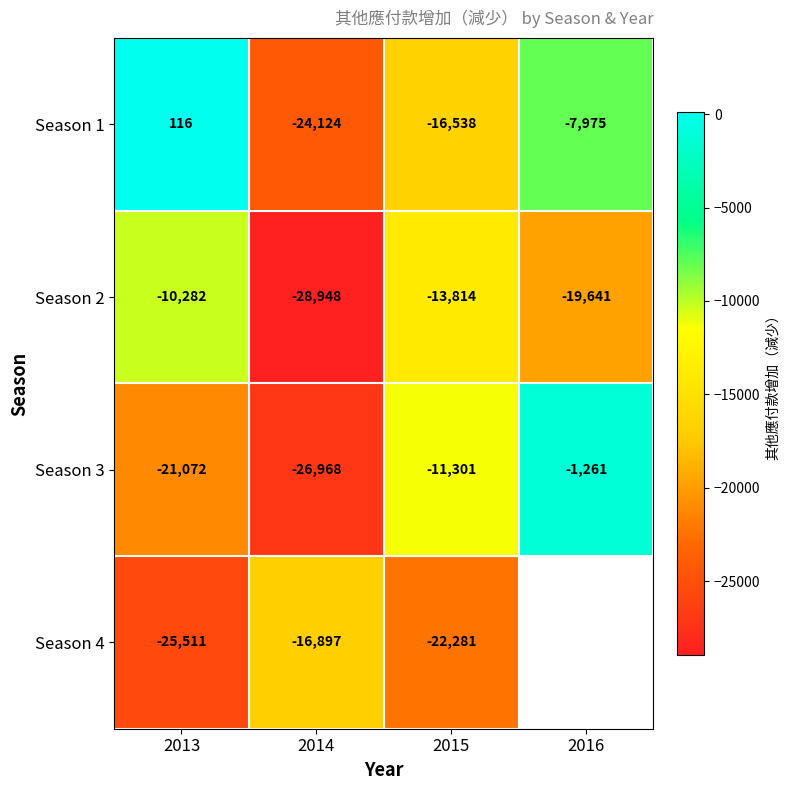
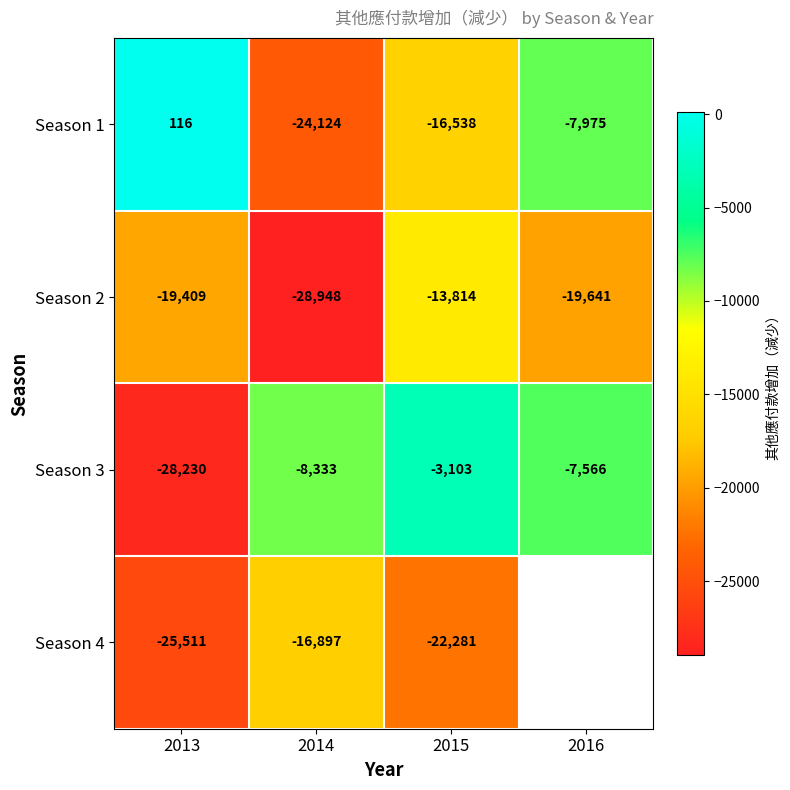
Season 2, 2013: -10,282 -> -19,409
Season 3, 2013: -21,072 -> -28,230
Season 3, 2014: -26,968 -> -8,333
Season 3, 2015: -11,301 -> -3,103
Season 3, 2016: -1,261 -> -7,566
